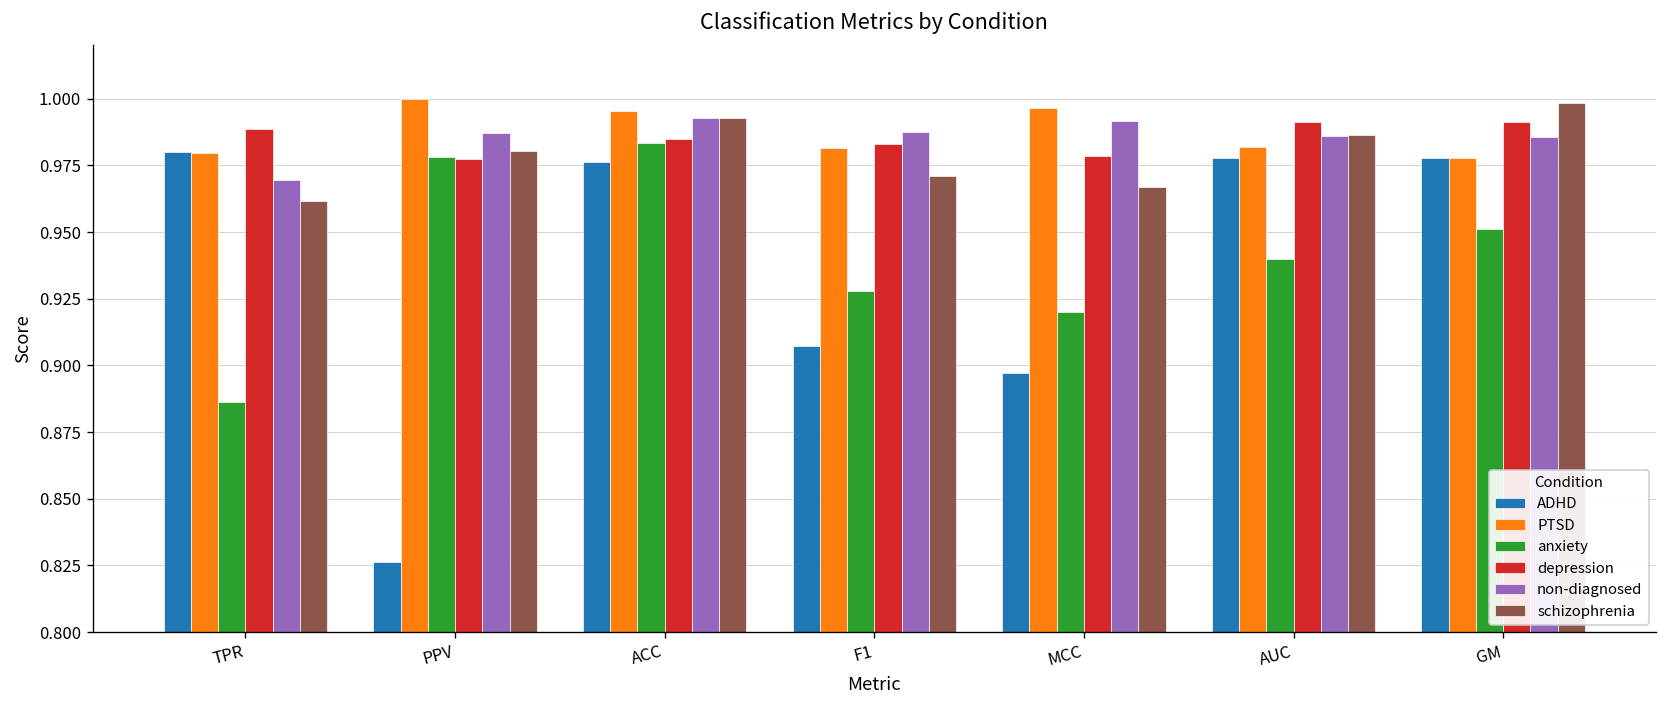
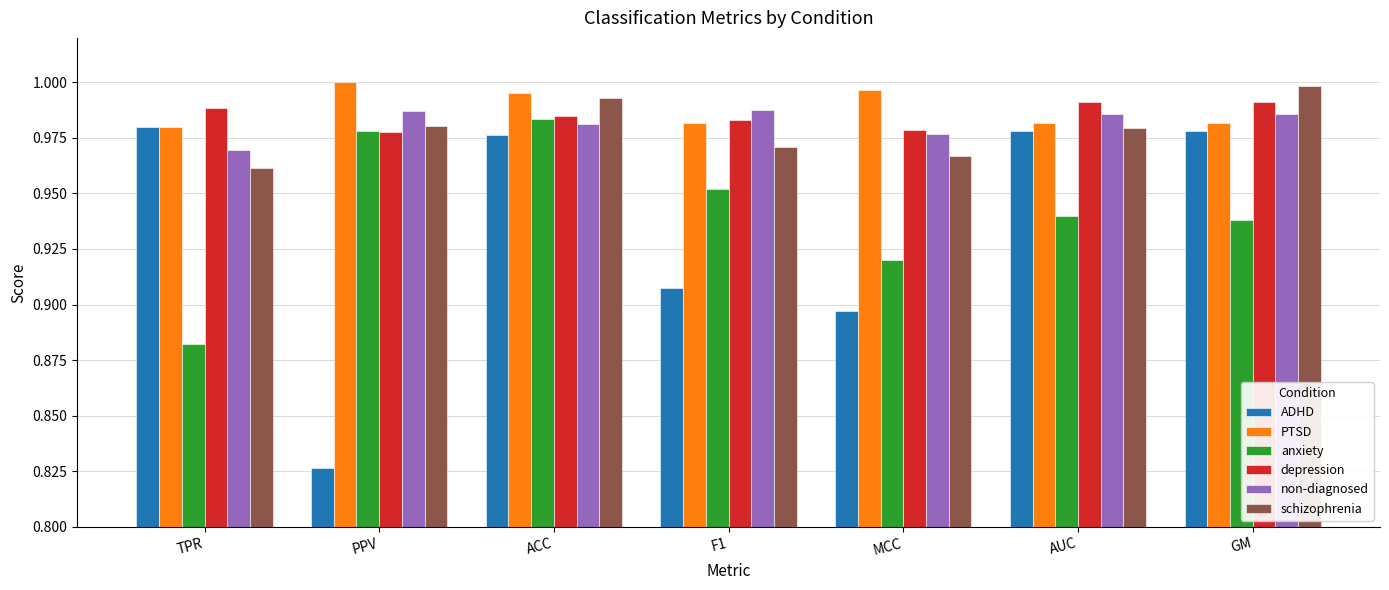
anxiety, TPR: 0.886 -> 0.882
non-diagnosed, ACC: 0.993 -> 0.981
anxiety, F1: 0.928 -> 0.952
non-diagnosed, MCC: 0.992 -> 0.977
schizophrenia, AUC: 0.986 -> 0.979
PTSD, GM: 0.978 -> 0.982
anxiety, GM: 0.951 -> 0.938
